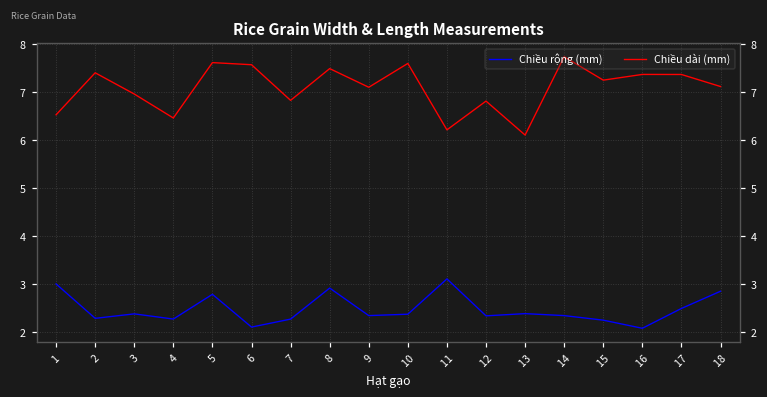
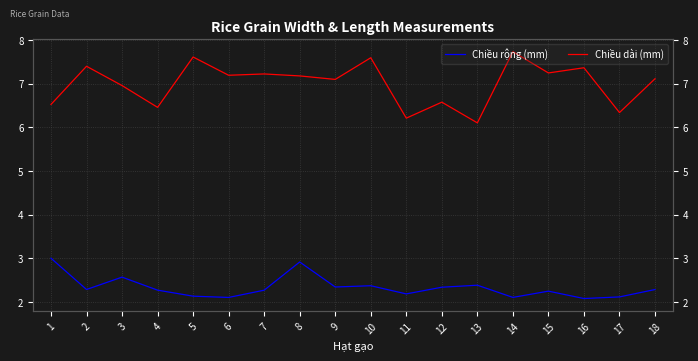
Chiều rộng (mm), 3: 2.4 -> 2.6
Chiều rộng (mm), 5: 2.8 -> 2.1
Chiều dài (mm), 6: 7.6 -> 7.2
Chiều dài (mm), 7: 6.8 -> 7.2
Chiều dài (mm), 8: 7.5 -> 7.2
Chiều rộng (mm), 11: 3.1 -> 2.2
Chiều dài (mm), 12: 6.8 -> 6.6
Chiều rộng (mm), 14: 2.3 -> 2.1
Chiều rộng (mm), 17: 2.5 -> 2.1
Chiều dài (mm), 17: 7.4 -> 6.3
Chiều rộng (mm), 18: 2.9 -> 2.3
